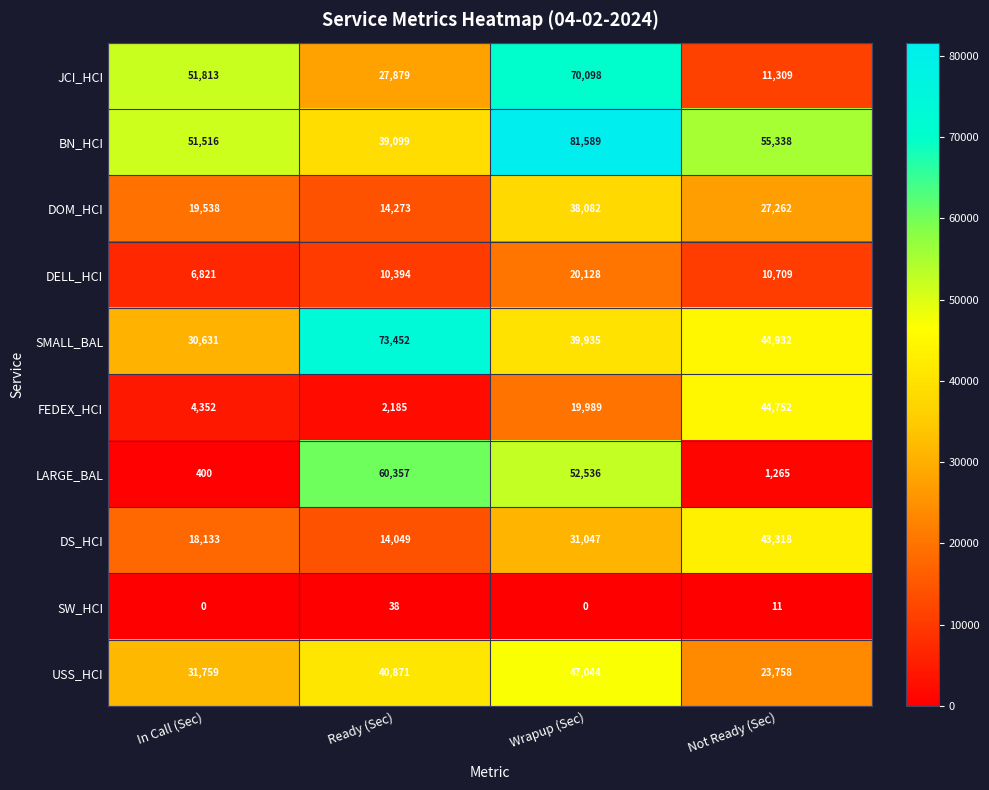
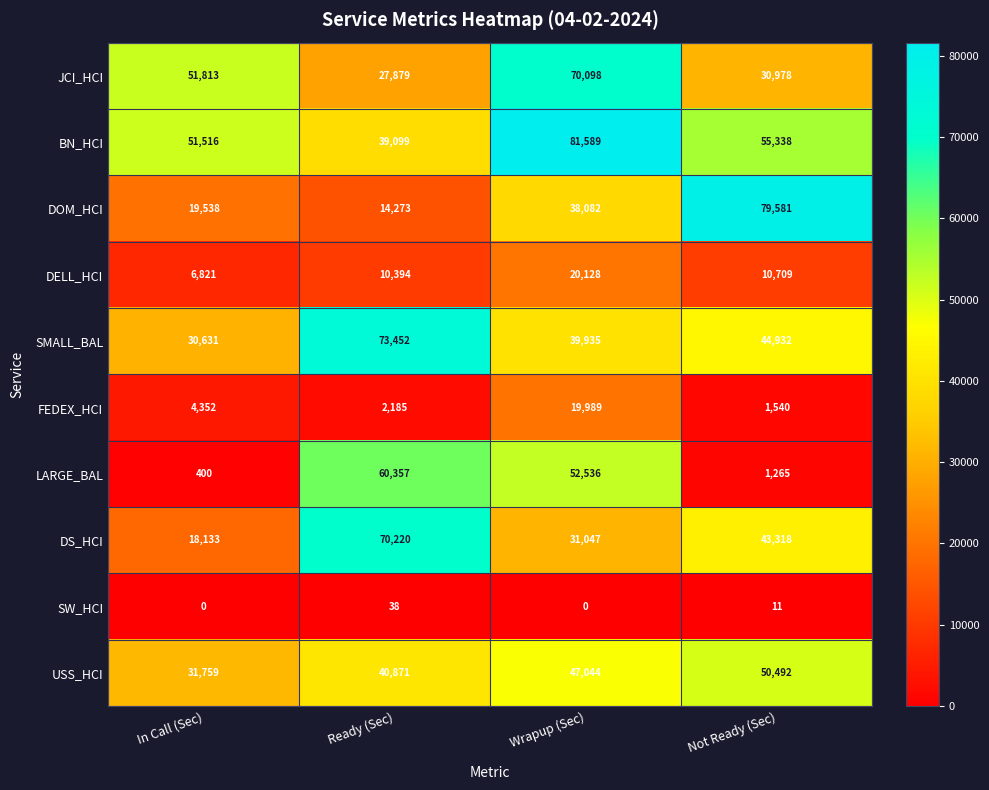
JCI_HCI, Not Ready (Sec): 11,309 -> 30,978
DOM_HCI, Not Ready (Sec): 27,262 -> 79,581
FEDEX_HCI, Not Ready (Sec): 44,752 -> 1,540
DS_HCI, Ready (Sec): 14,049 -> 70,220
USS_HCI, Not Ready (Sec): 23,758 -> 50,492
